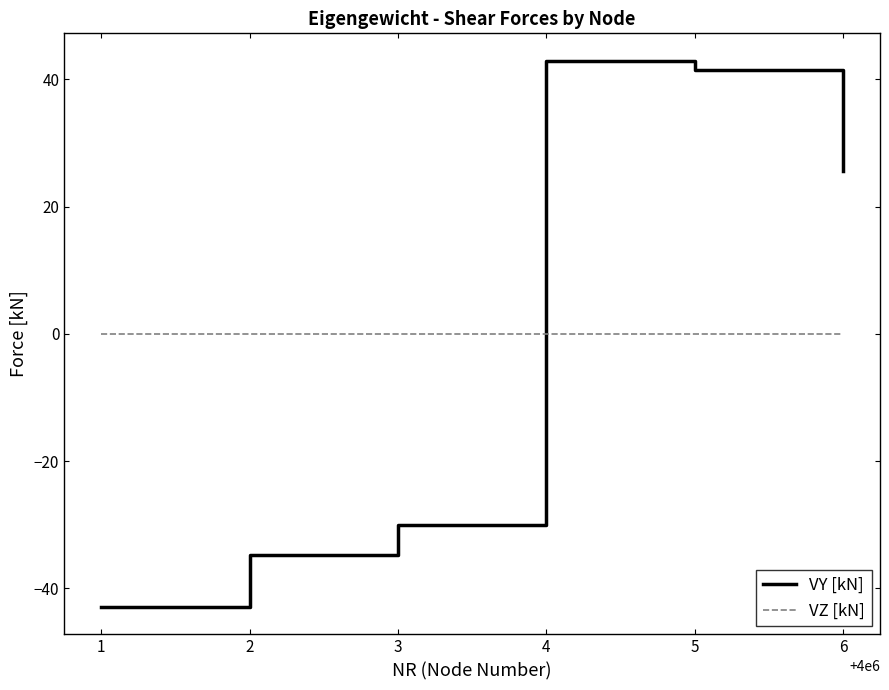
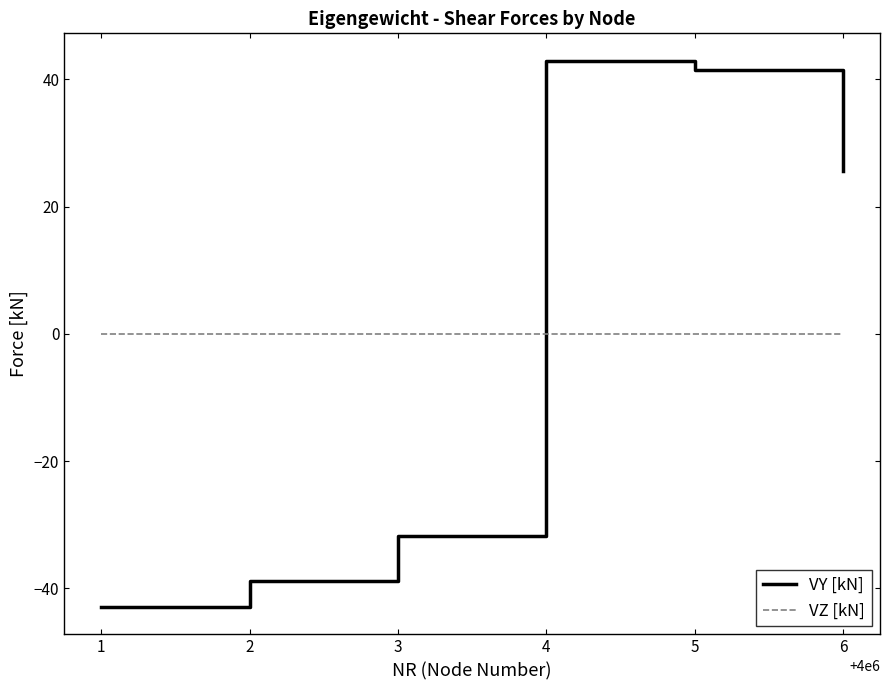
VY [kN], 2: -35 -> -39
VY [kN], 3: -30 -> -32
